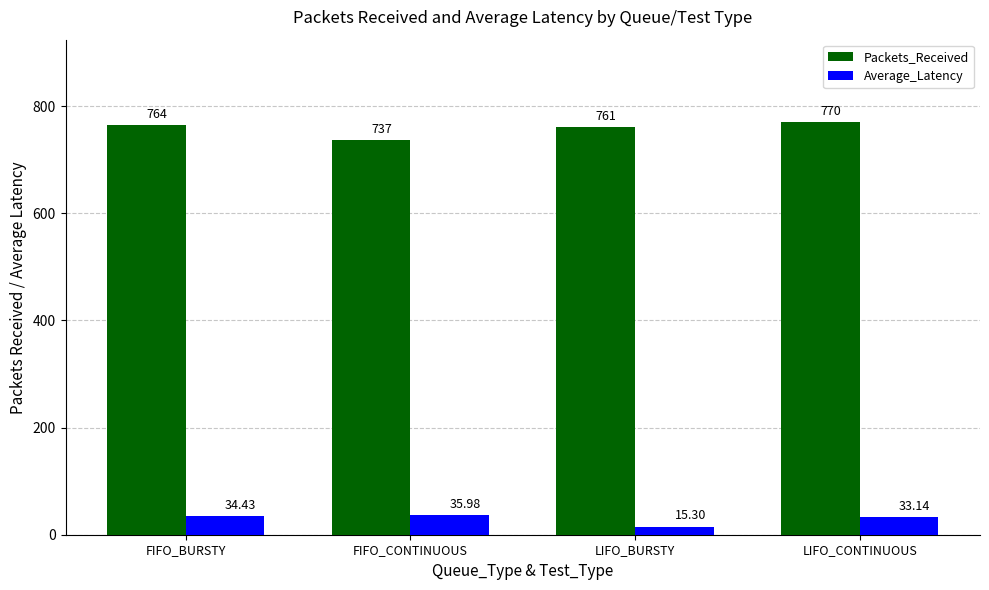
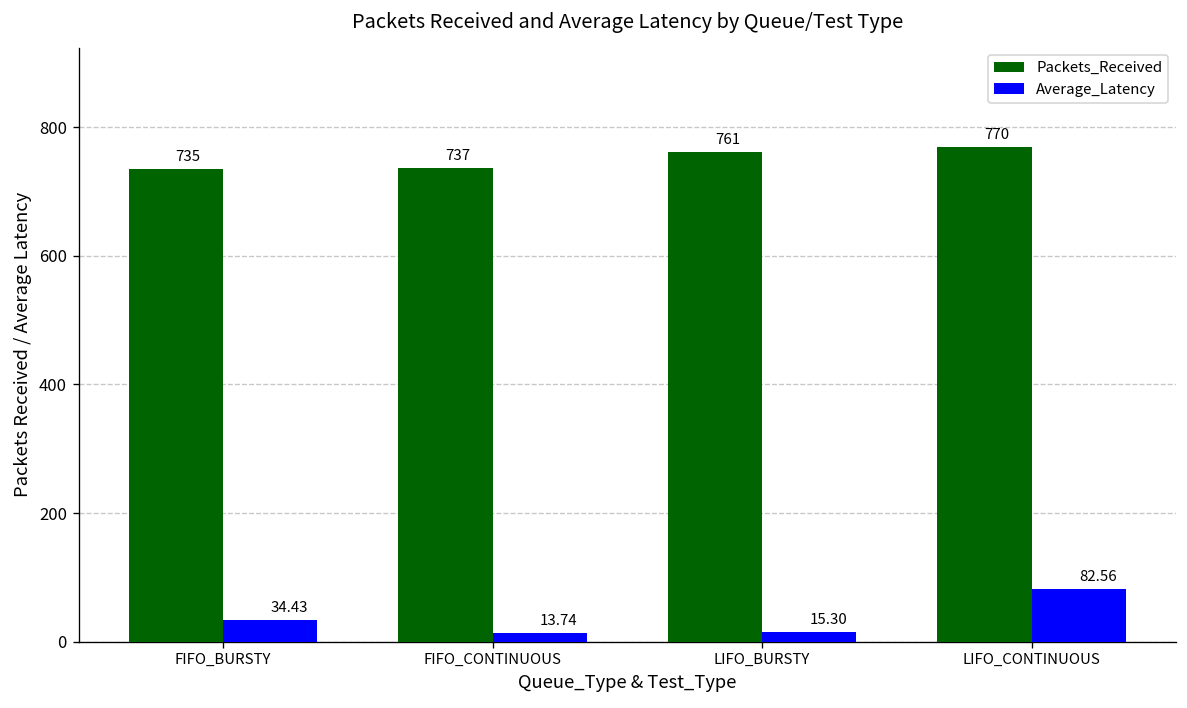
Packets_Received, FIFO_BURSTY: 764 -> 735
Average_Latency, FIFO_CONTINUOUS: 35.98 -> 13.74
Average_Latency, LIFO_CONTINUOUS: 33.14 -> 82.56
